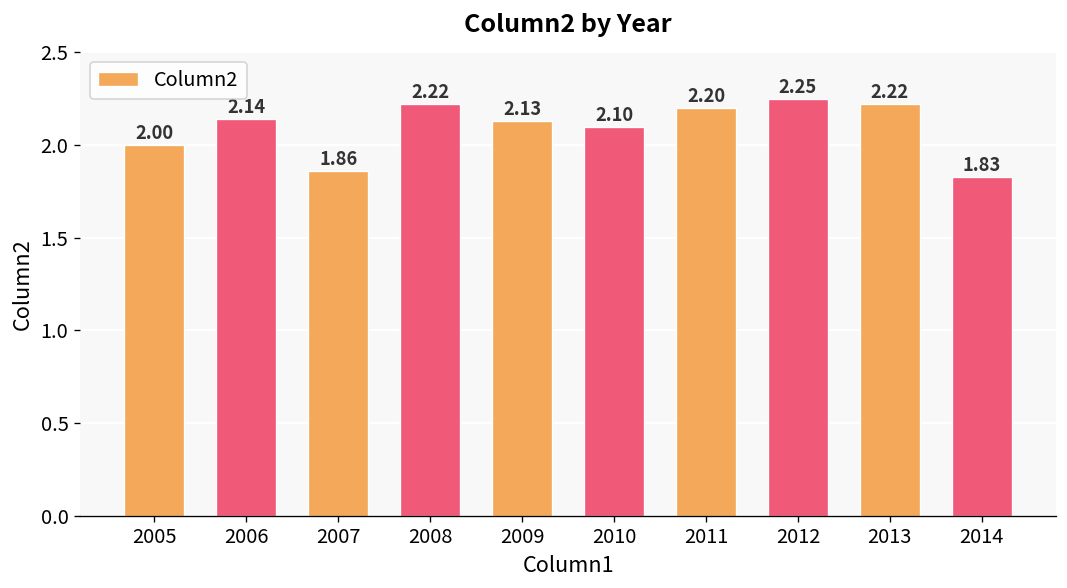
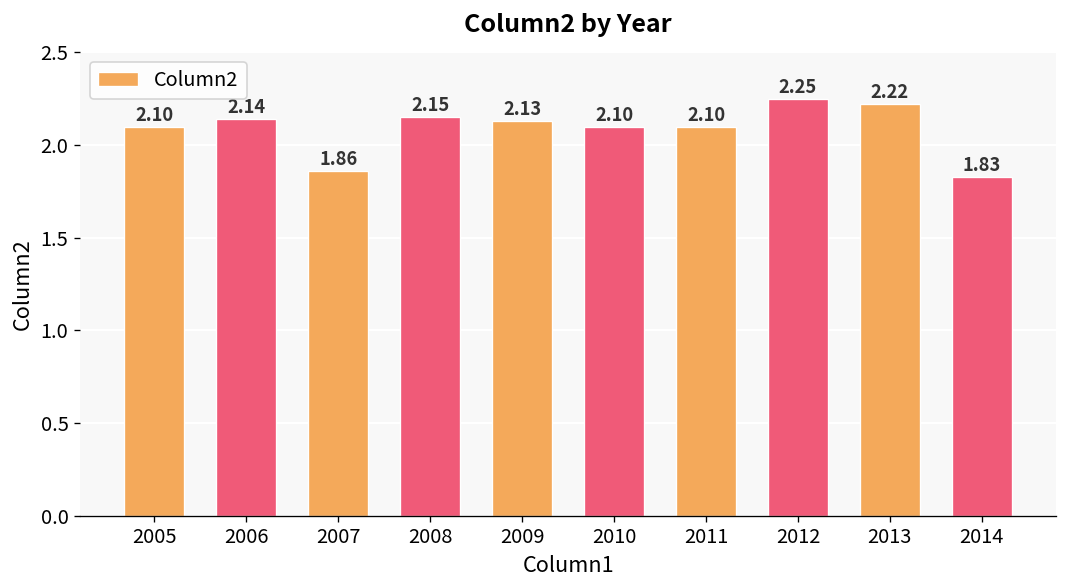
2005: 2.00 -> 2.10
2008: 2.22 -> 2.15
2011: 2.20 -> 2.10
